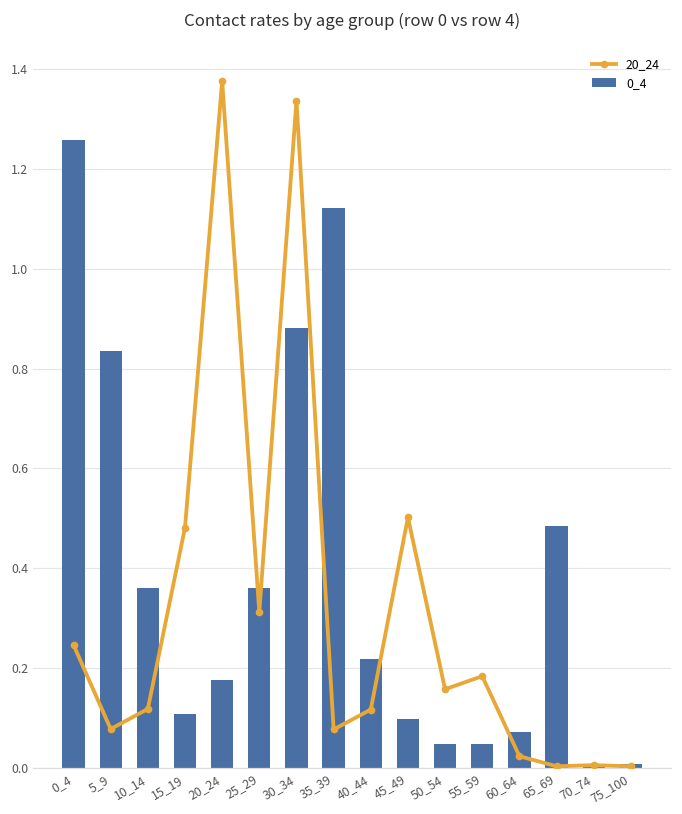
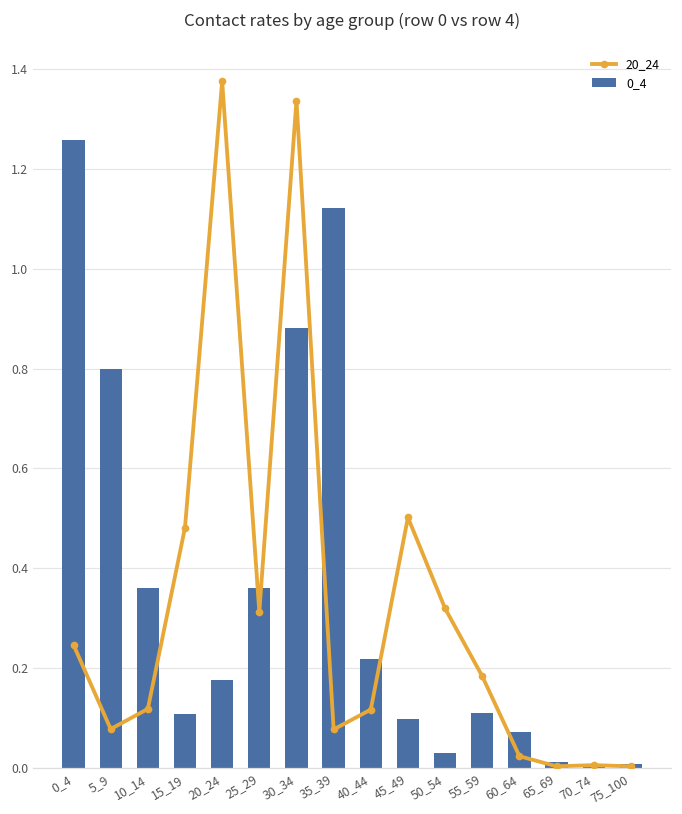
0_4, 5_9: 0.84 -> 0.80
20_24, 50_54: 0.16 -> 0.32
0_4, 50_54: 0.05 -> 0.03
0_4, 55_59: 0.05 -> 0.11
0_4, 65_69: 0.49 -> 0.01
